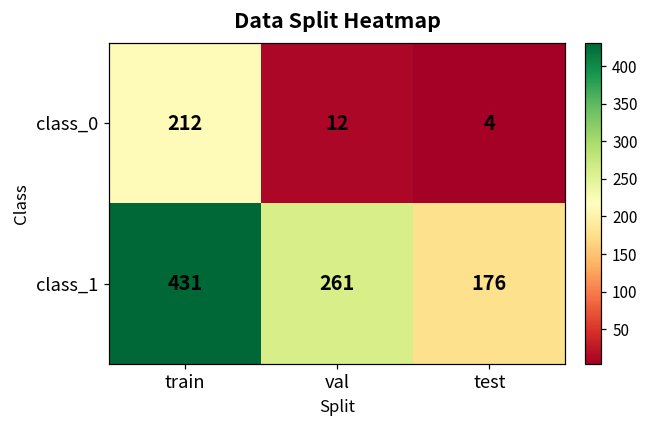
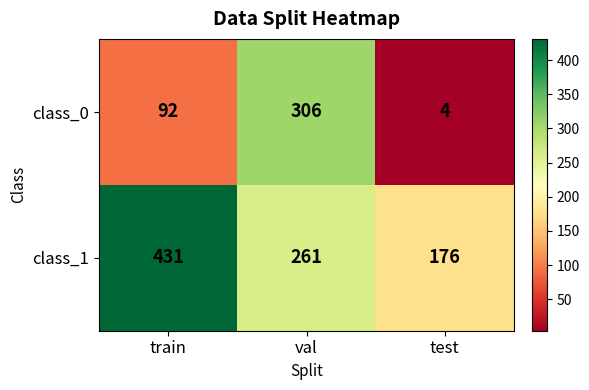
class_0, train: 212 -> 92
class_0, val: 12 -> 306
